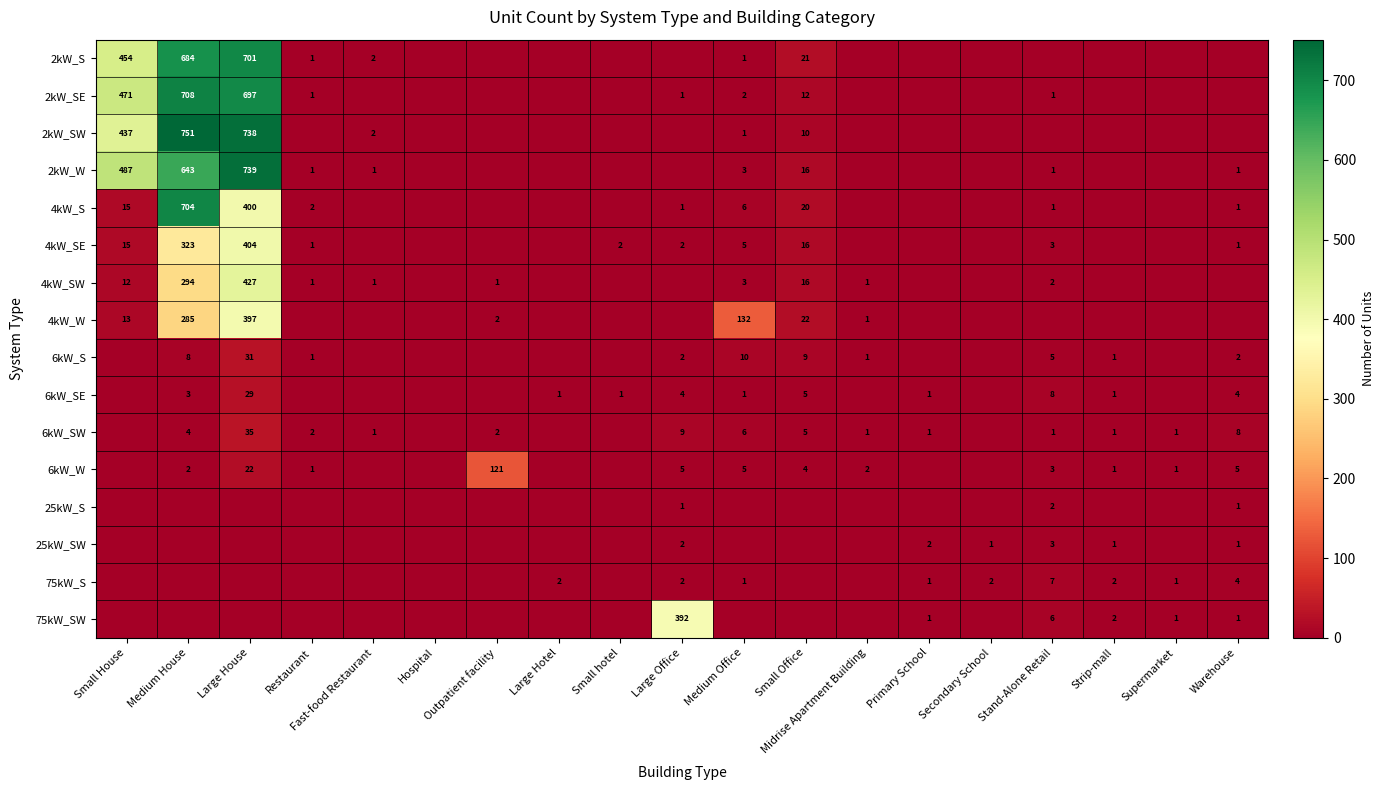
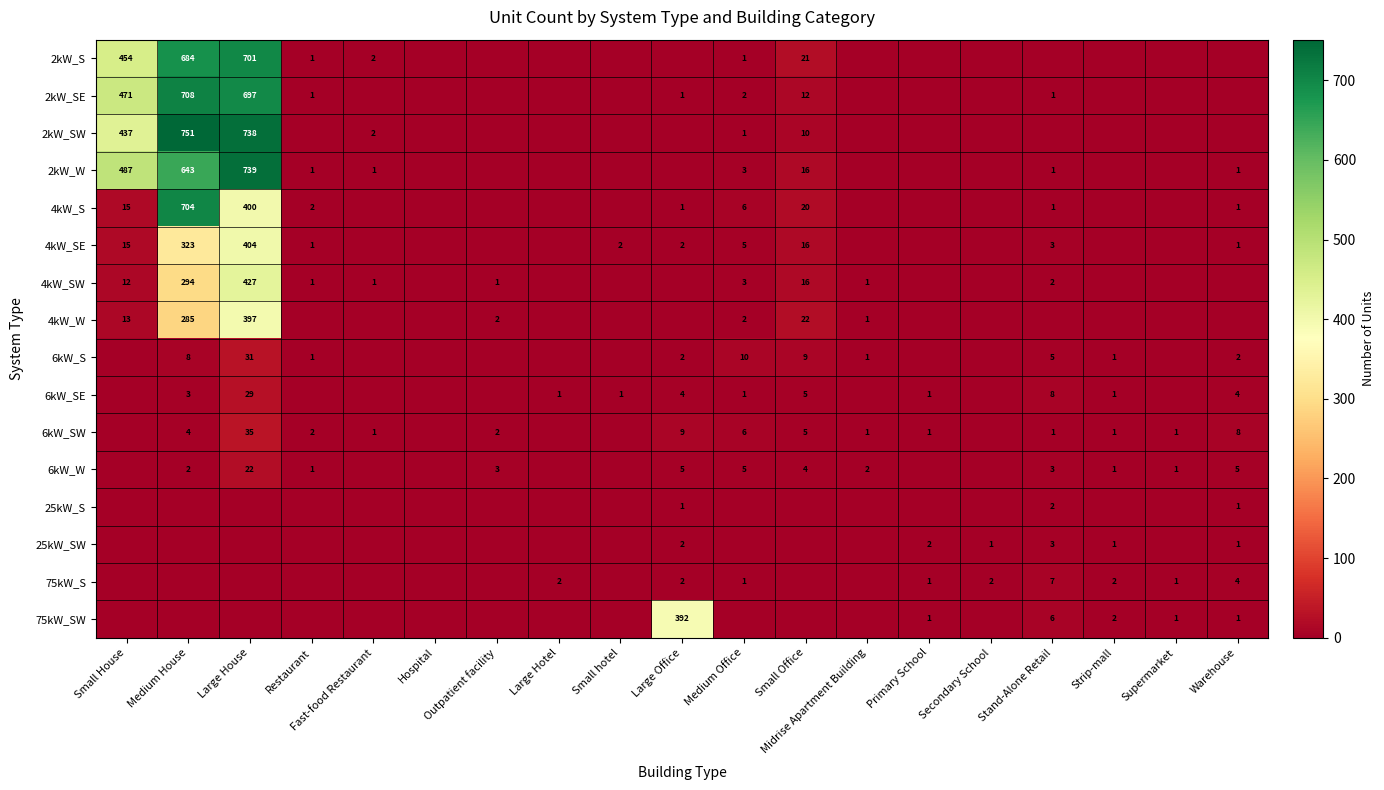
4kW_W, Medium Office: 132 -> 2
6kW_W, Outpatient facility: 121 -> 3
